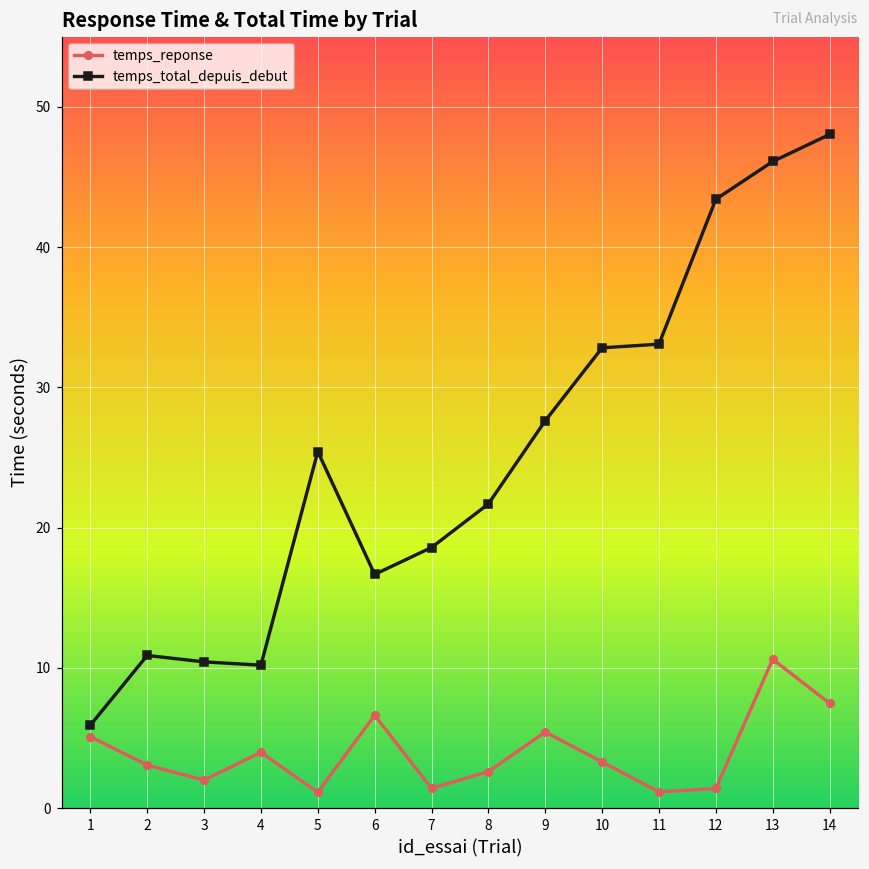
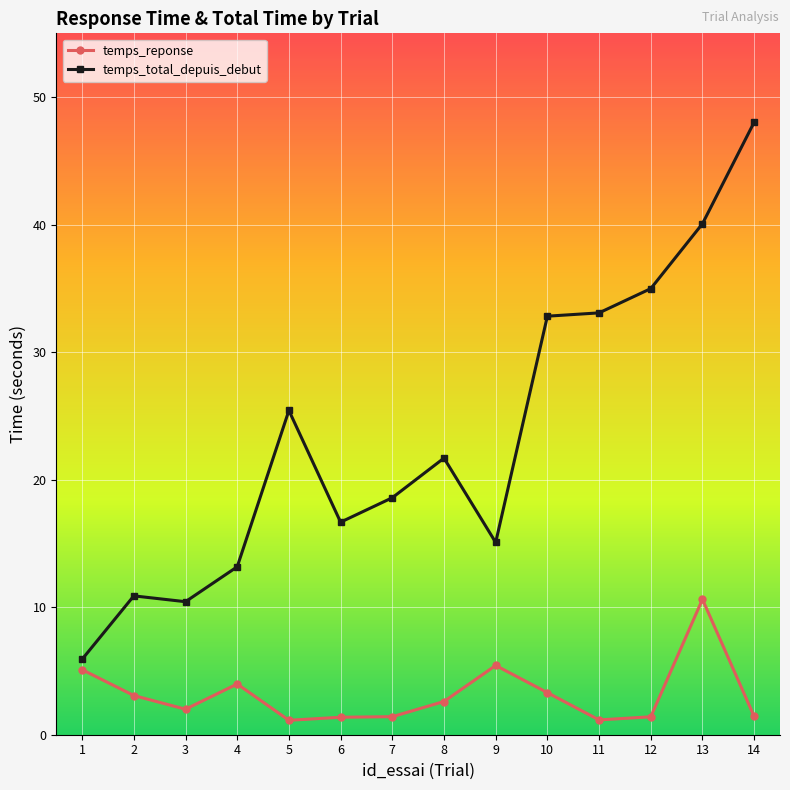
temps_total_depuis_debut, 4: 10.2 -> 13.2
temps_reponse, 6: 6.6 -> 1.4
temps_total_depuis_debut, 9: 27.6 -> 15.1
temps_total_depuis_debut, 12: 43.4 -> 35.0
temps_total_depuis_debut, 13: 46.1 -> 40.1
temps_reponse, 14: 7.5 -> 1.4
